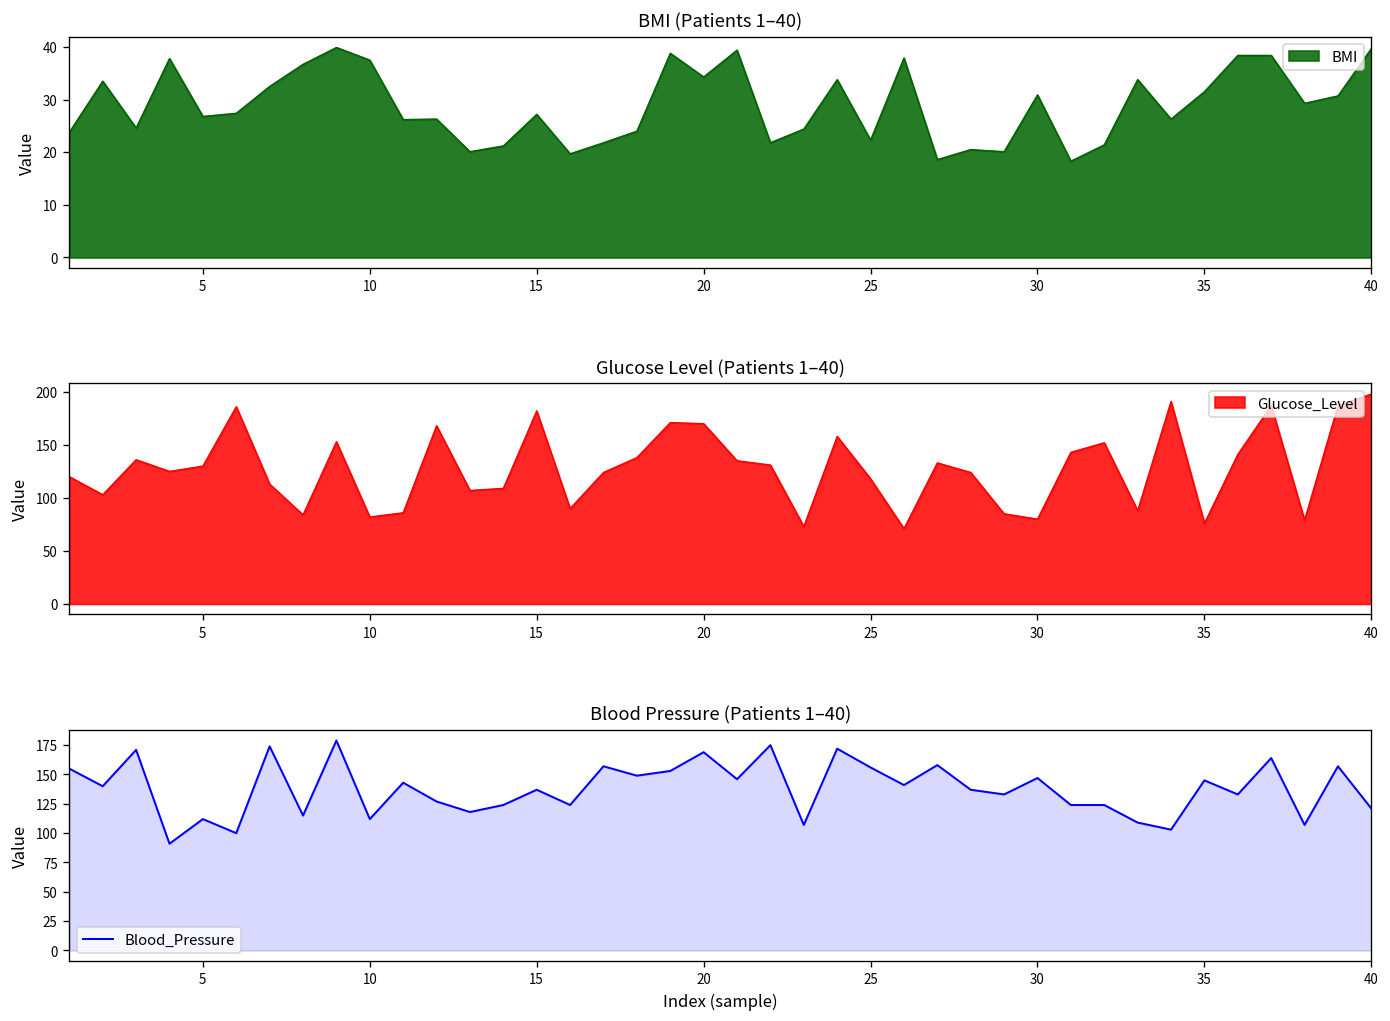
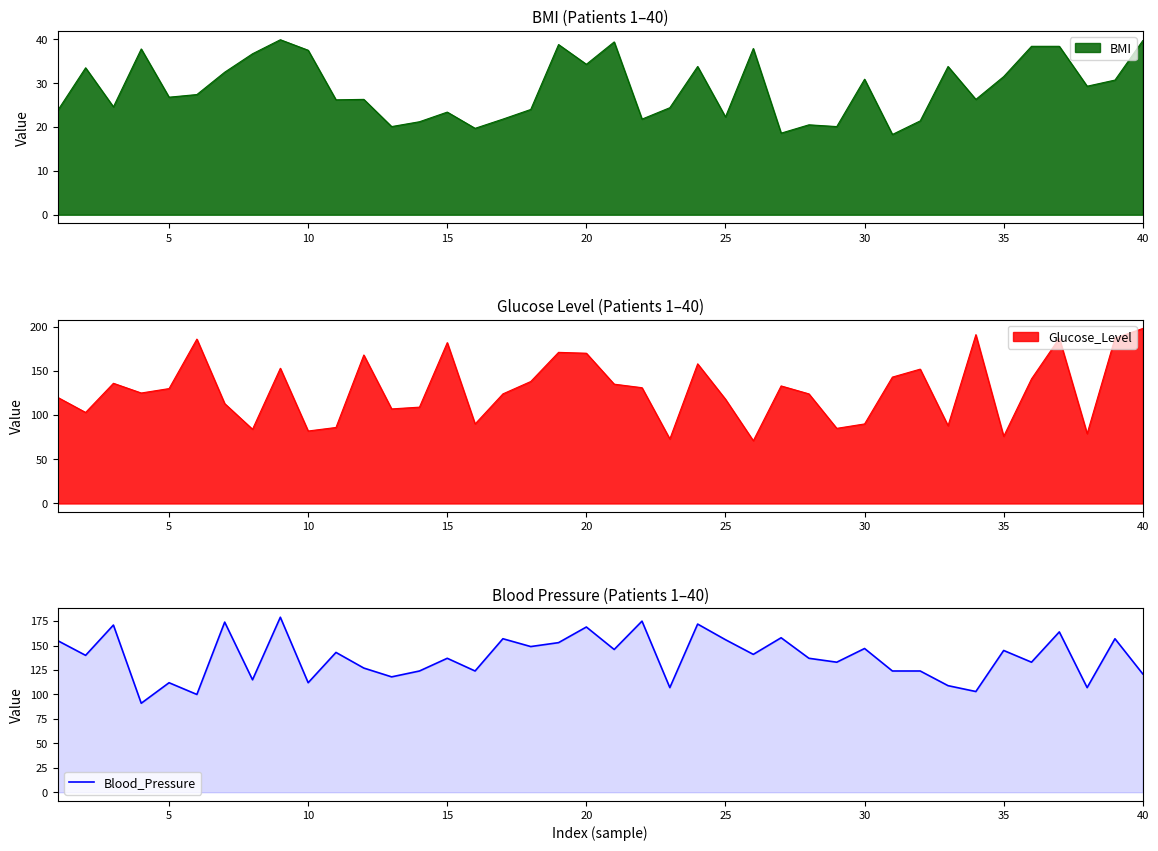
BMI (Patients 1–40), 15: 27 -> 23
Glucose Level (Patients 1–40), 30: 80 -> 90
